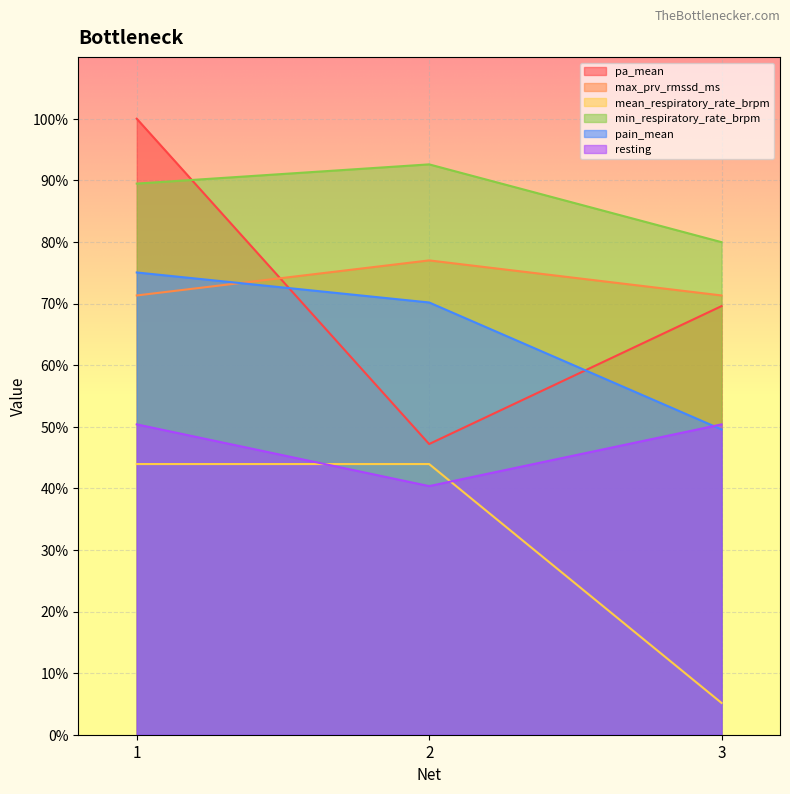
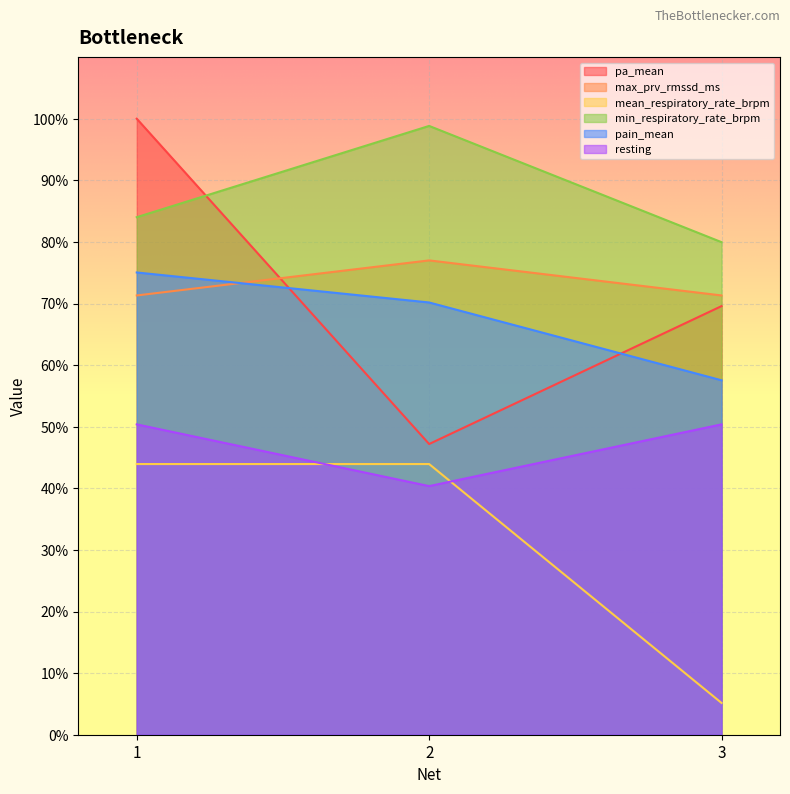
min_respiratory_rate_brpm, 1: 89% -> 84%
min_respiratory_rate_brpm, 2: 93% -> 99%
pain_mean, 3: 50% -> 58%
